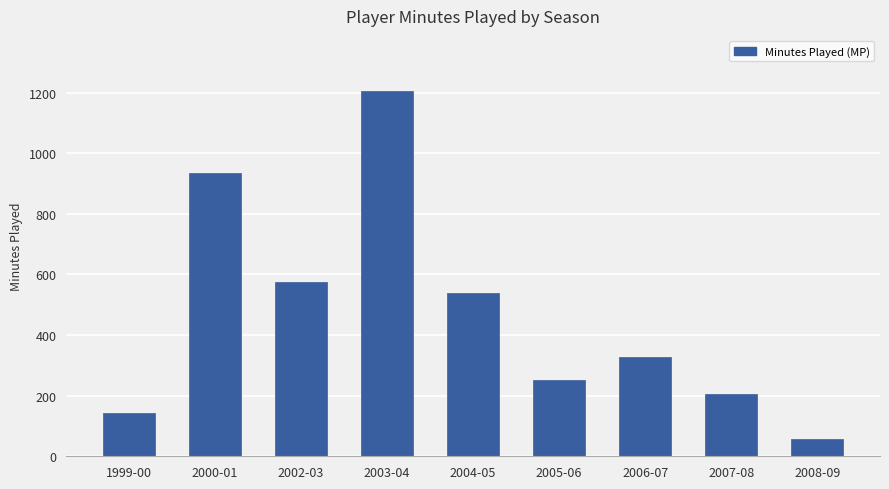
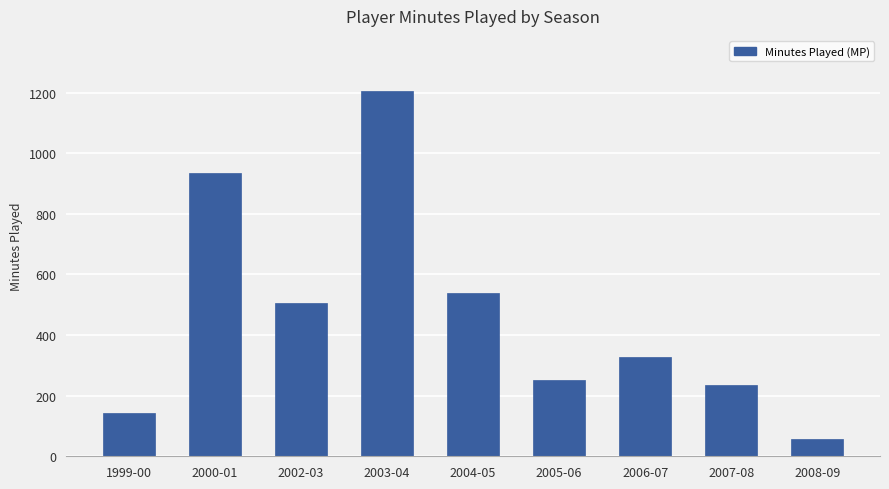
2002-03: 580 -> 510
2007-08: 200 -> 230
